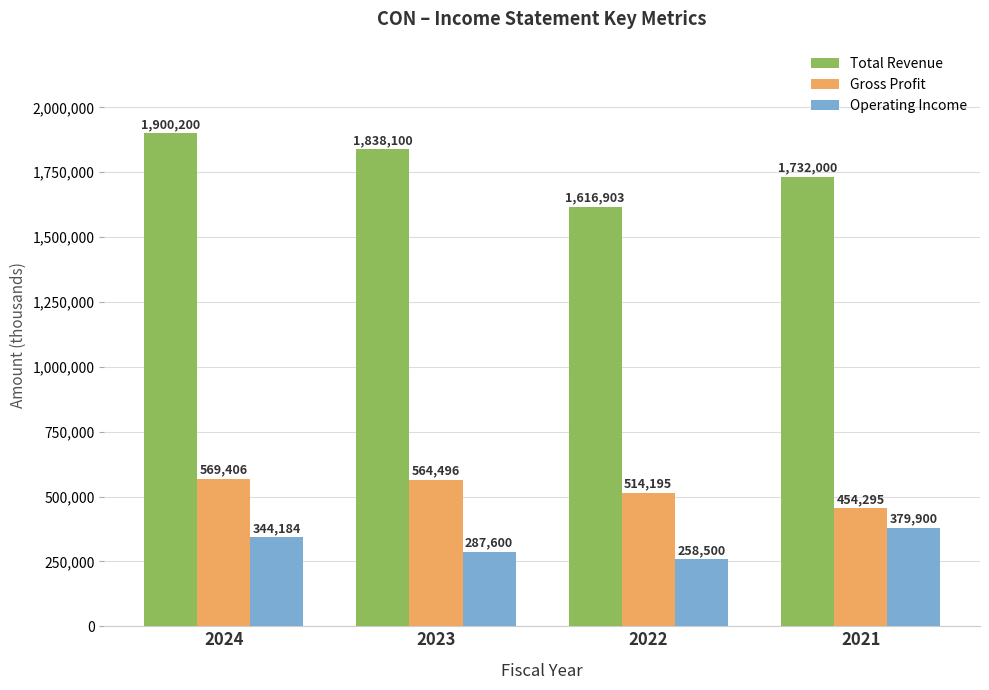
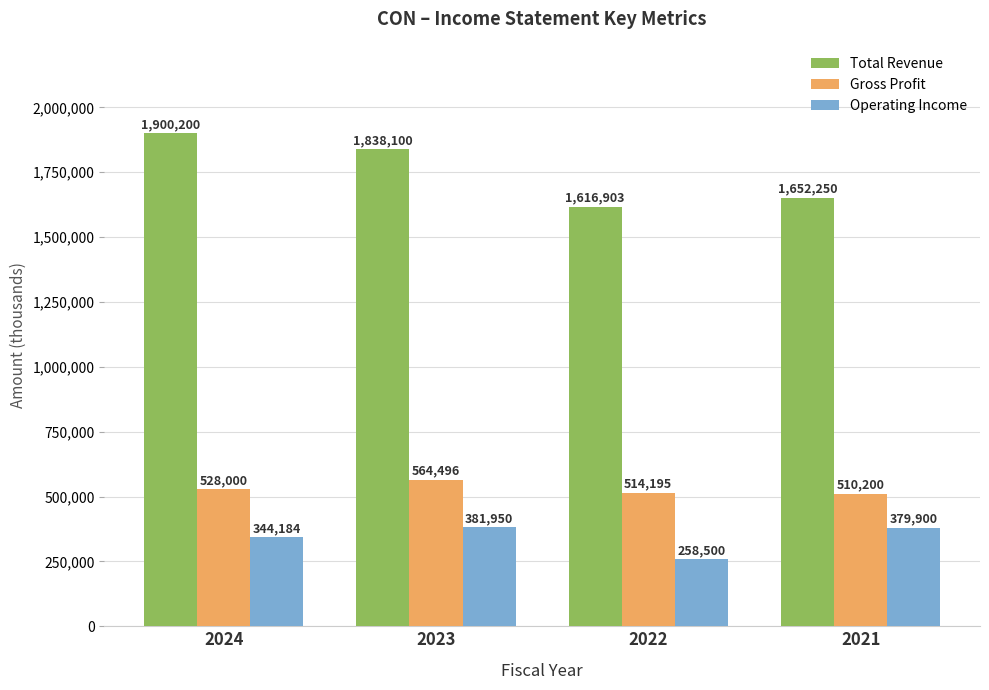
Gross Profit, 2024: 569,406 -> 528,000
Operating Income, 2023: 287,600 -> 381,950
Total Revenue, 2021: 1,732,000 -> 1,652,250
Gross Profit, 2021: 454,295 -> 510,200
